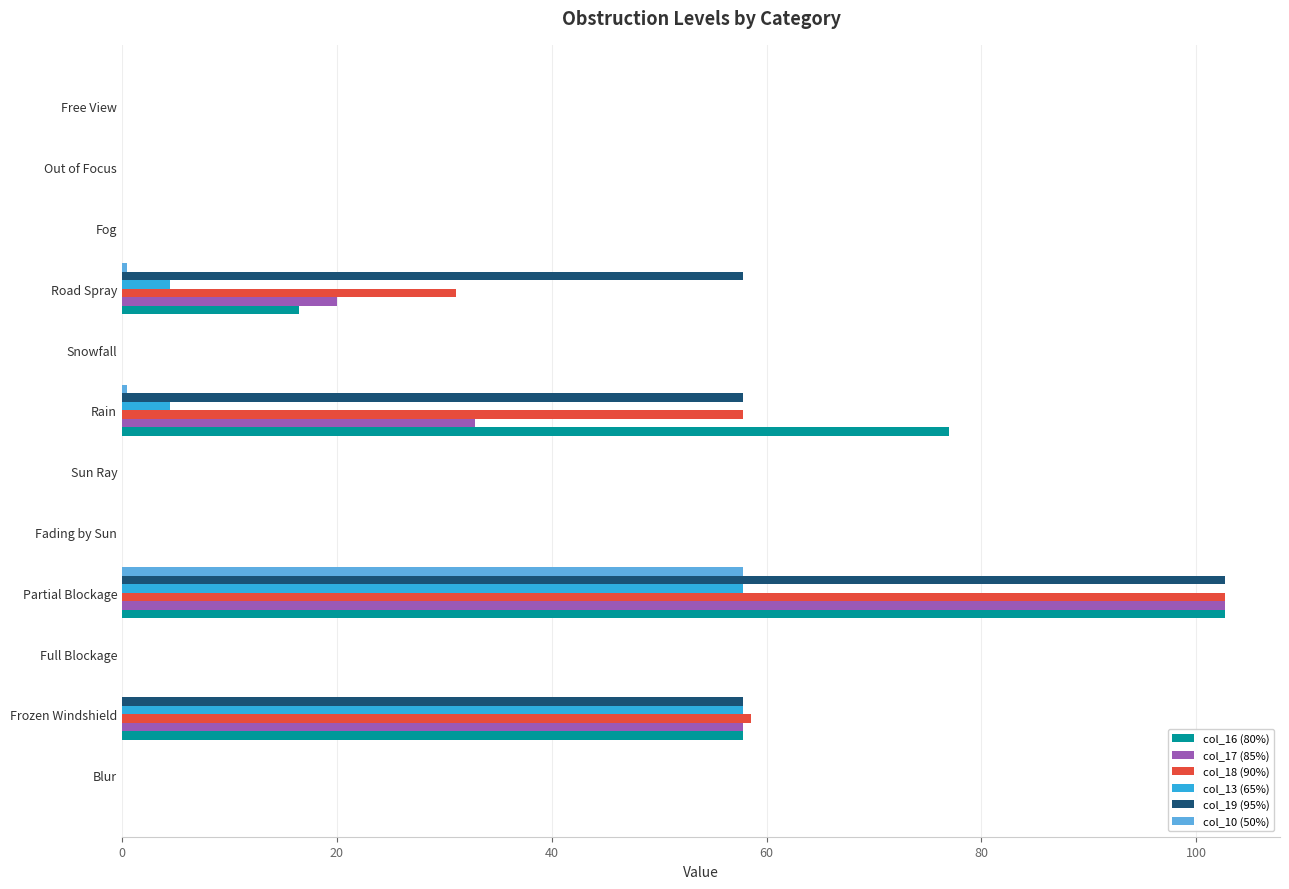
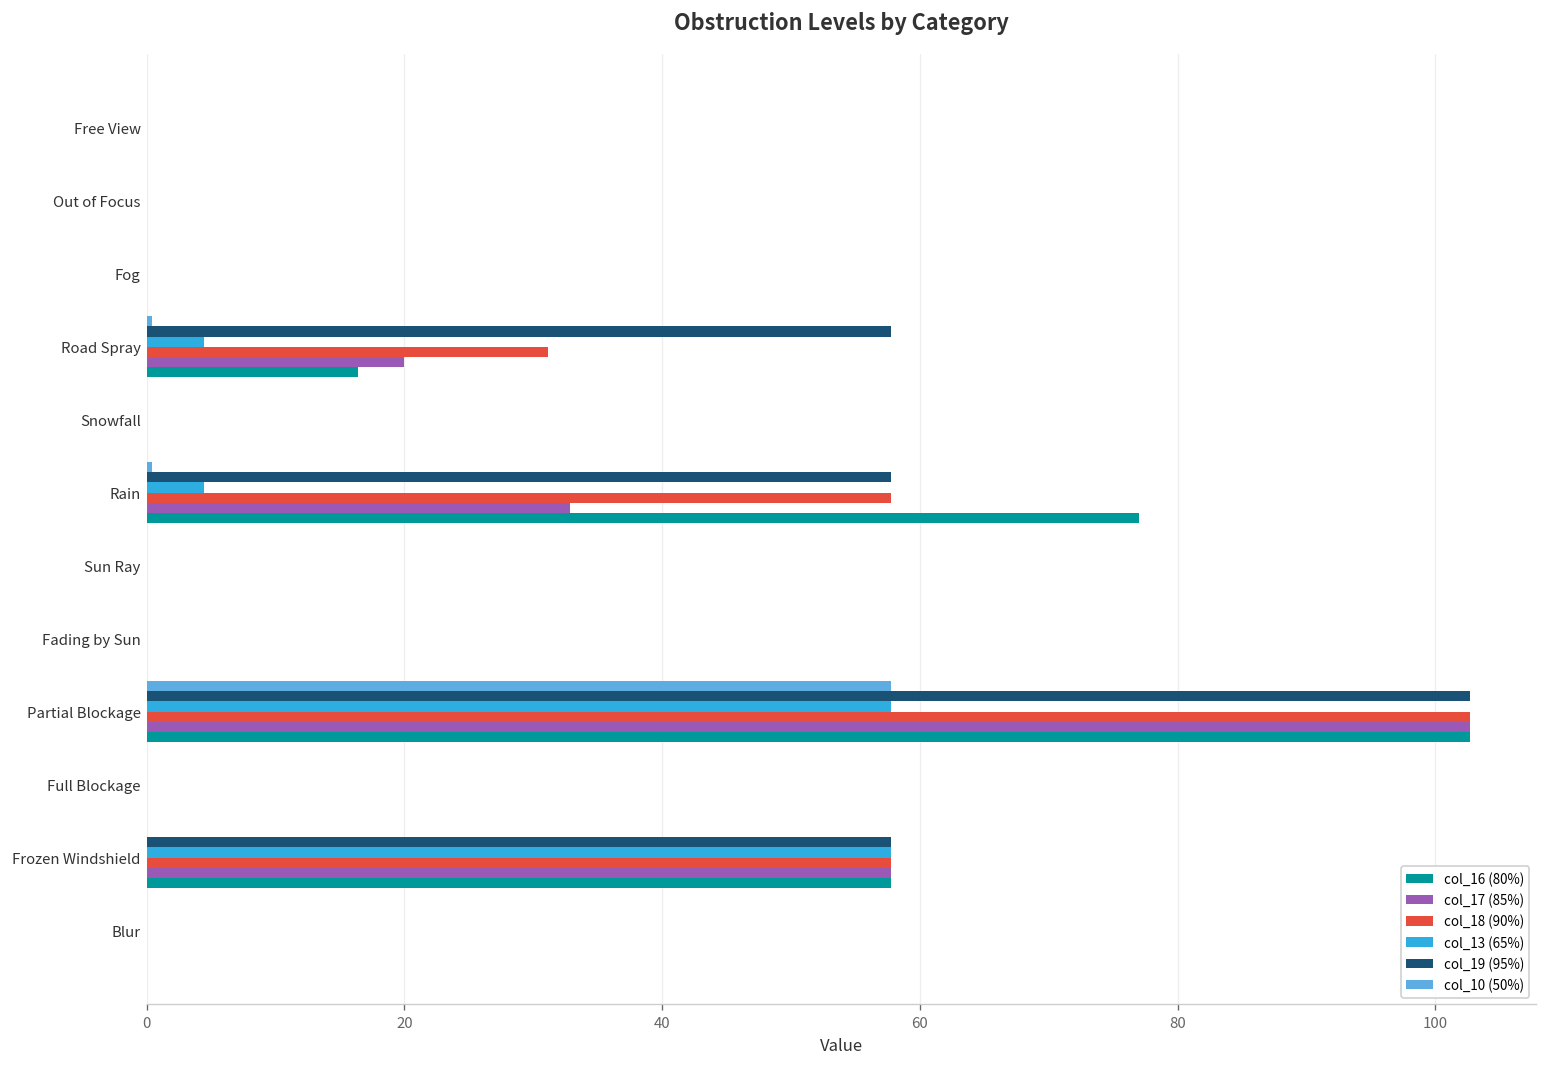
col_18 (90%), Frozen Windshield: 58.6 -> 57.8
